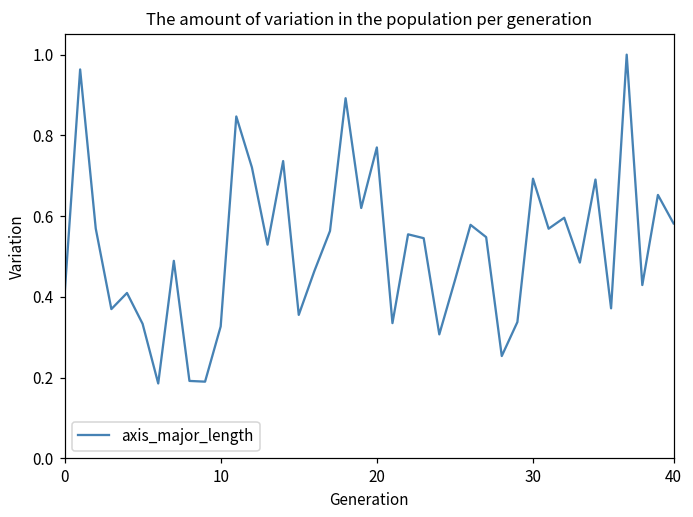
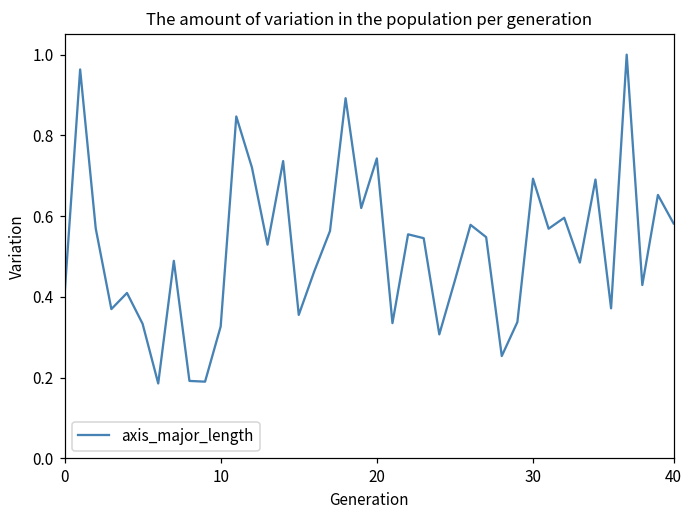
20: 0.77 -> 0.74
